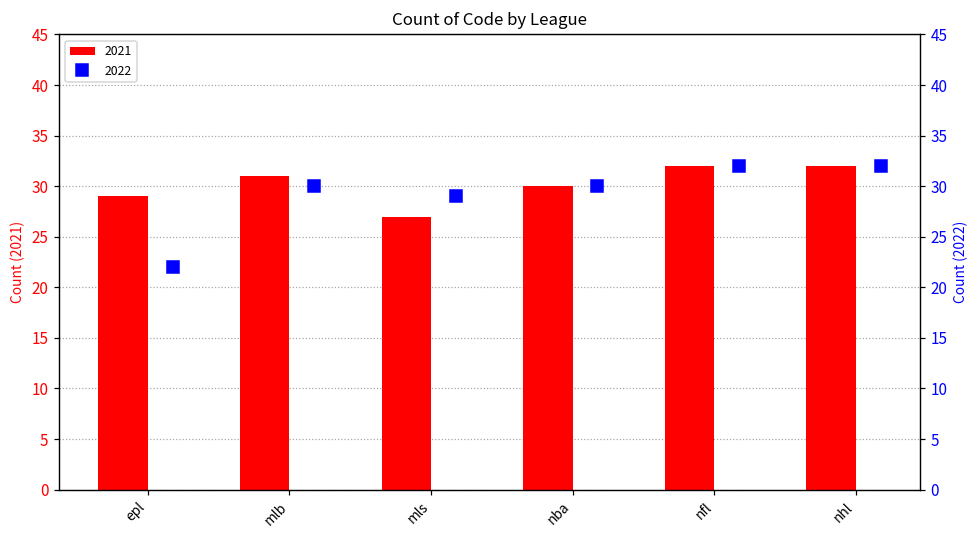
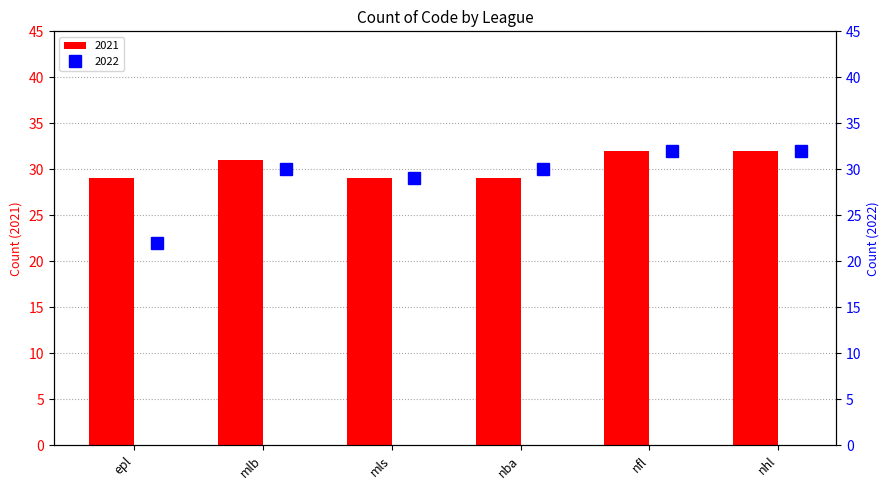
2021, mls: 27 -> 29
2021, nba: 30 -> 29
